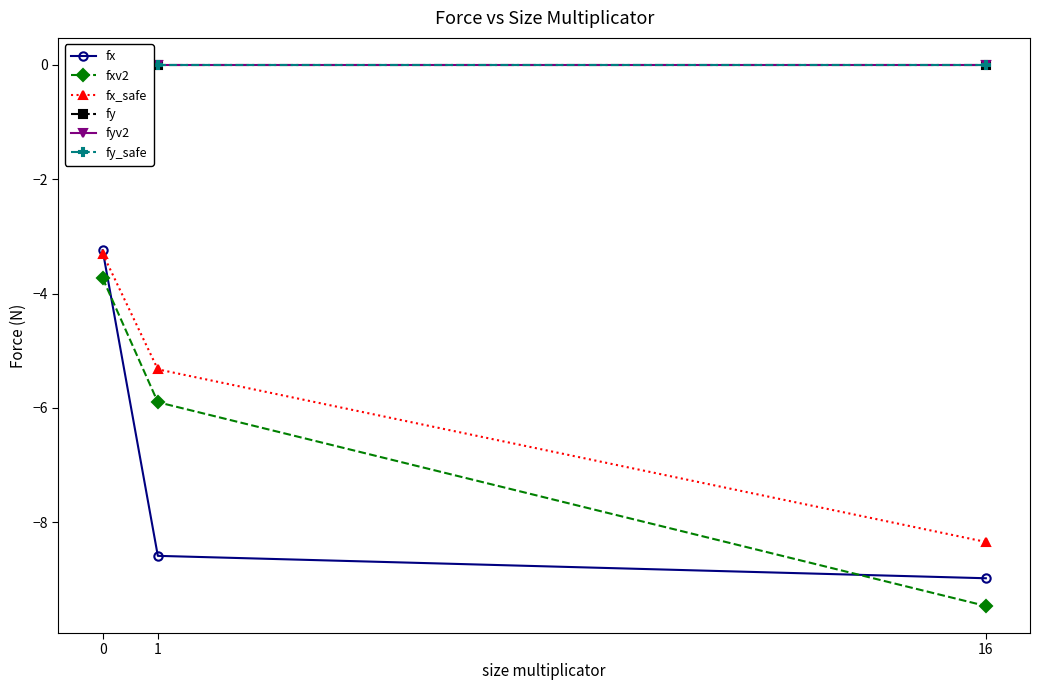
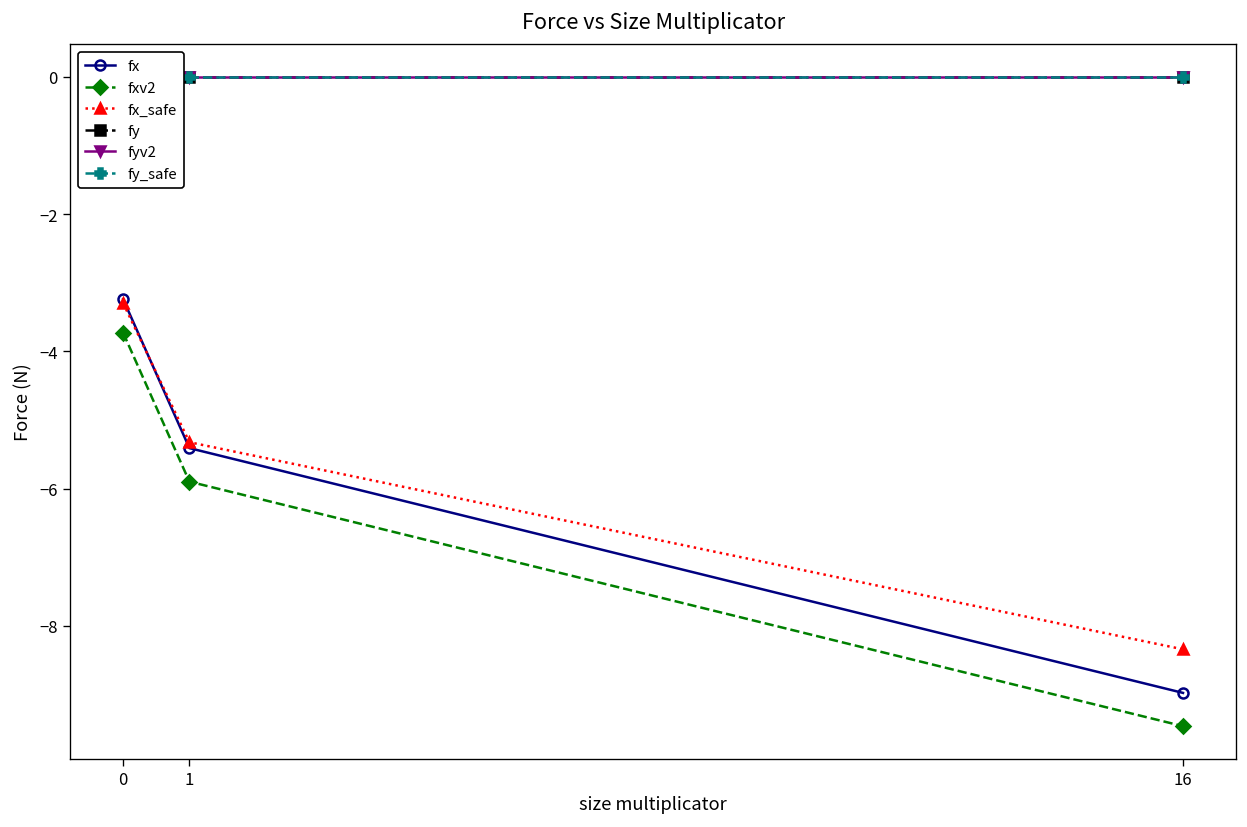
fx, 1: -8.6 -> -5.4
